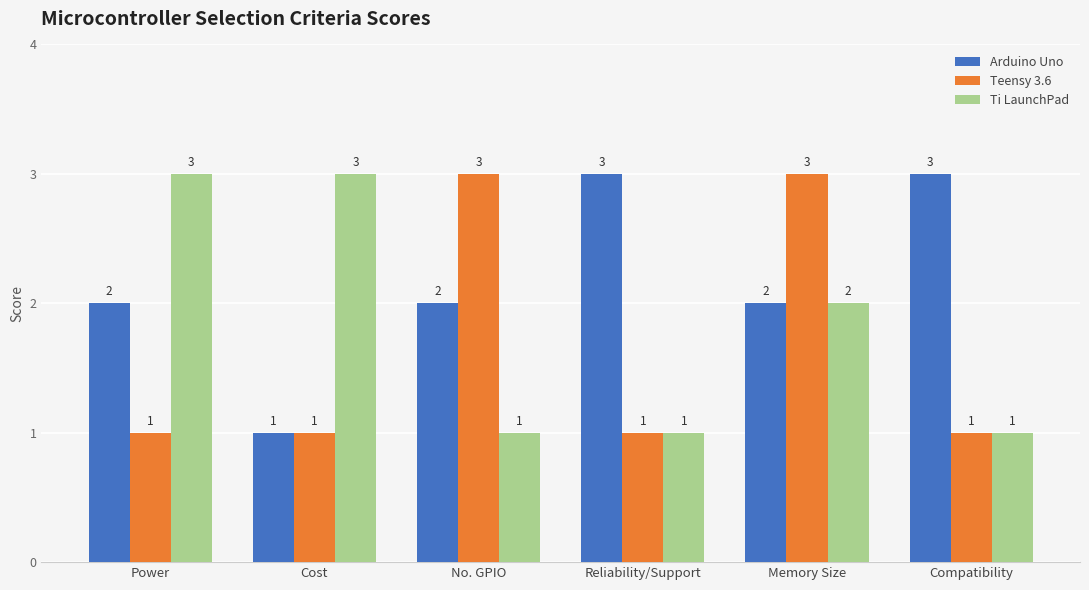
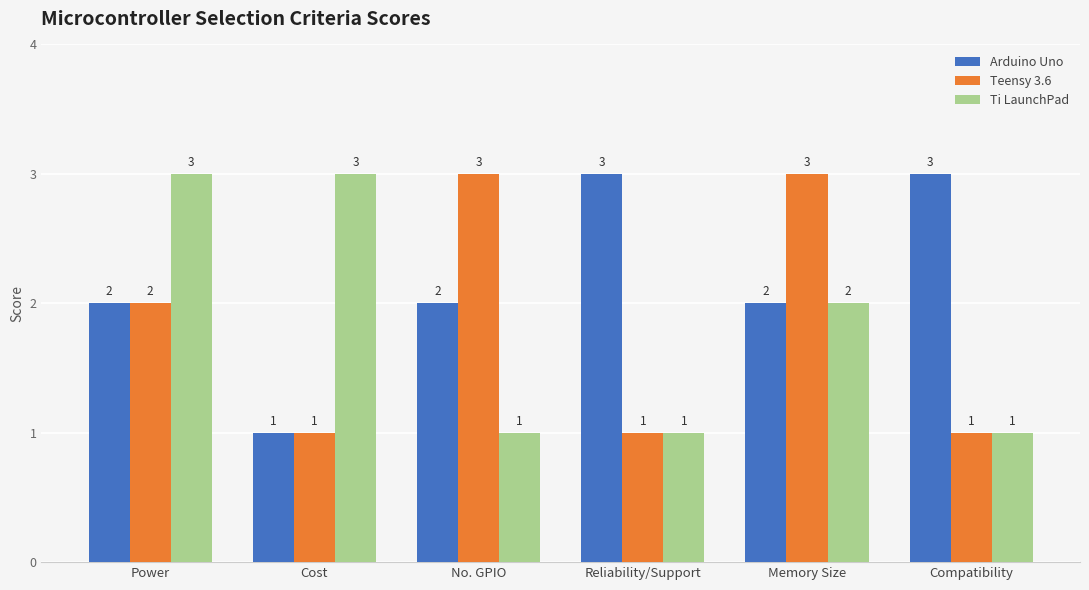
Teensy 3.6, Power: 1 -> 2
